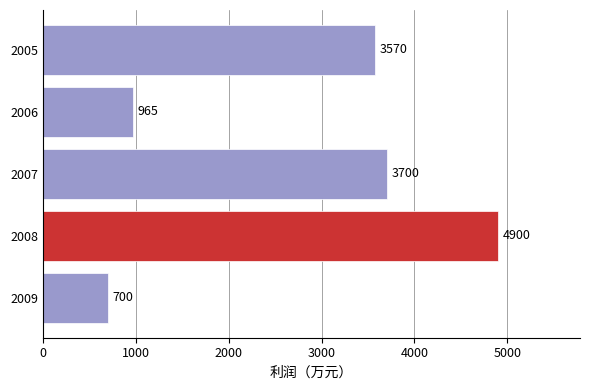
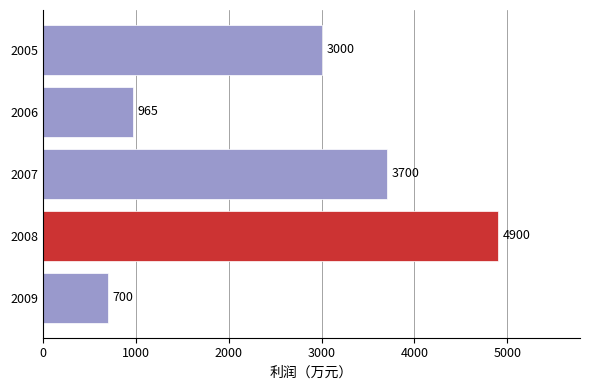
2005: 3570 -> 3000
